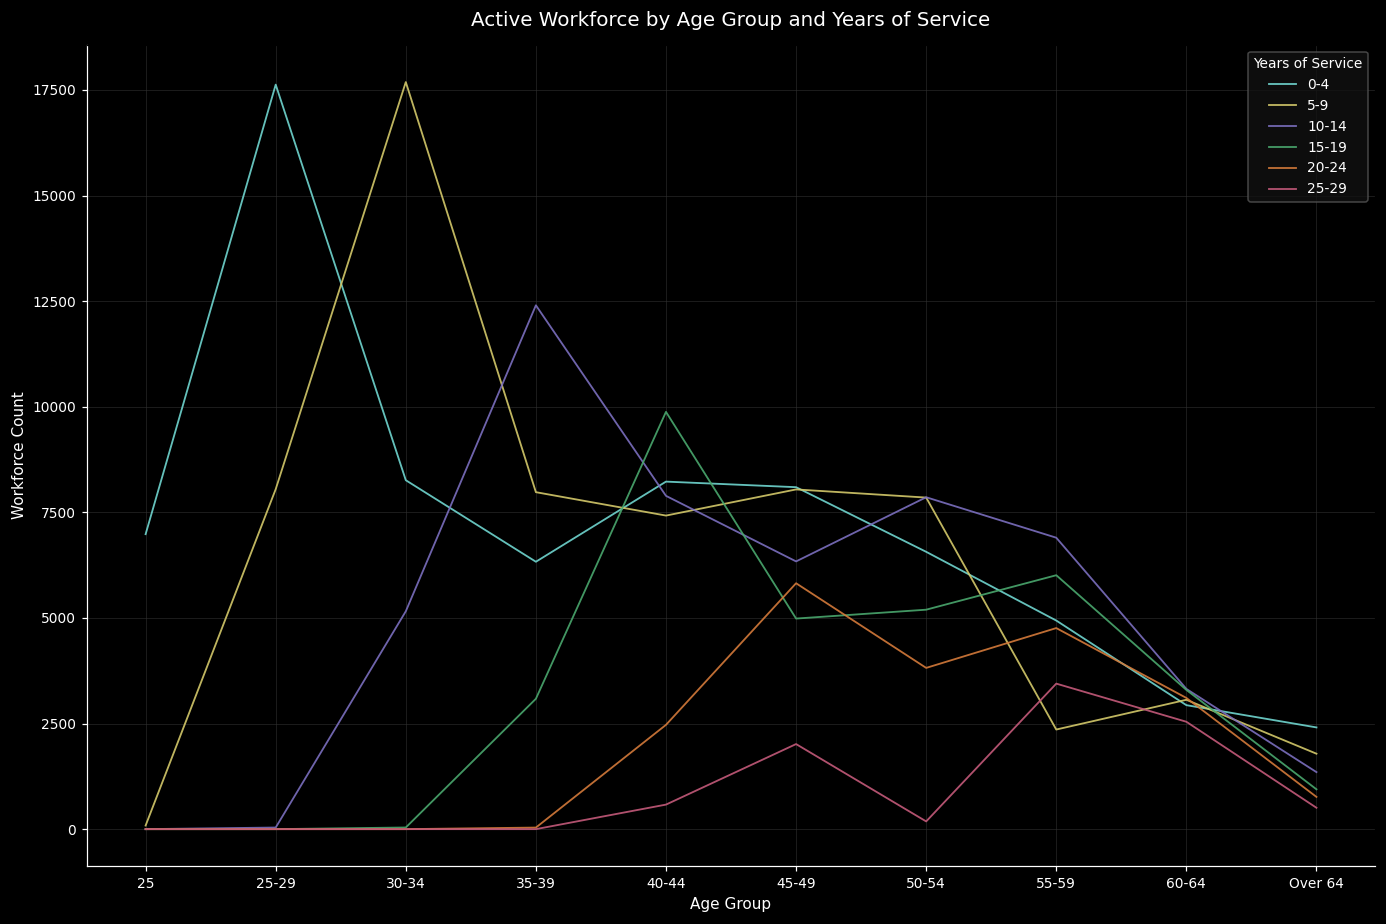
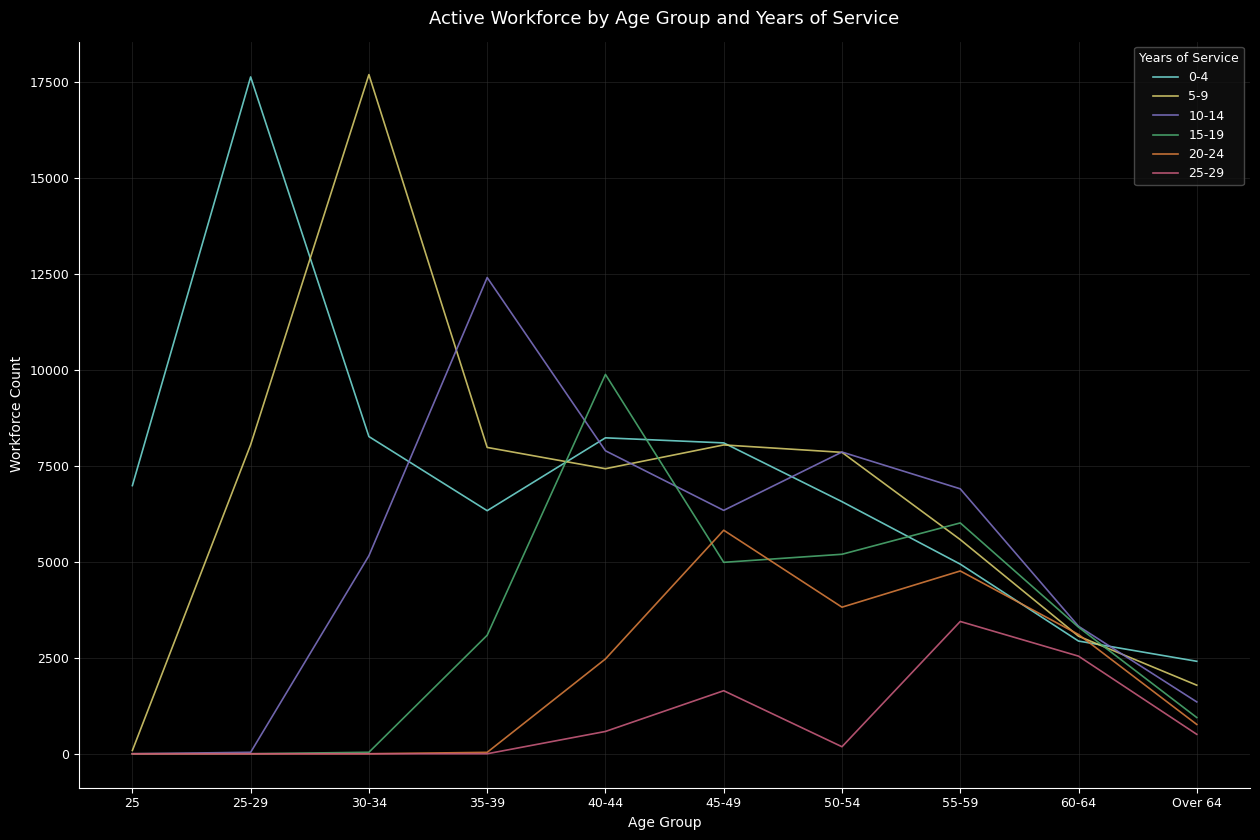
25-29, 45-49: 2000 -> 1600
5-9, 55-59: 2400 -> 5600
